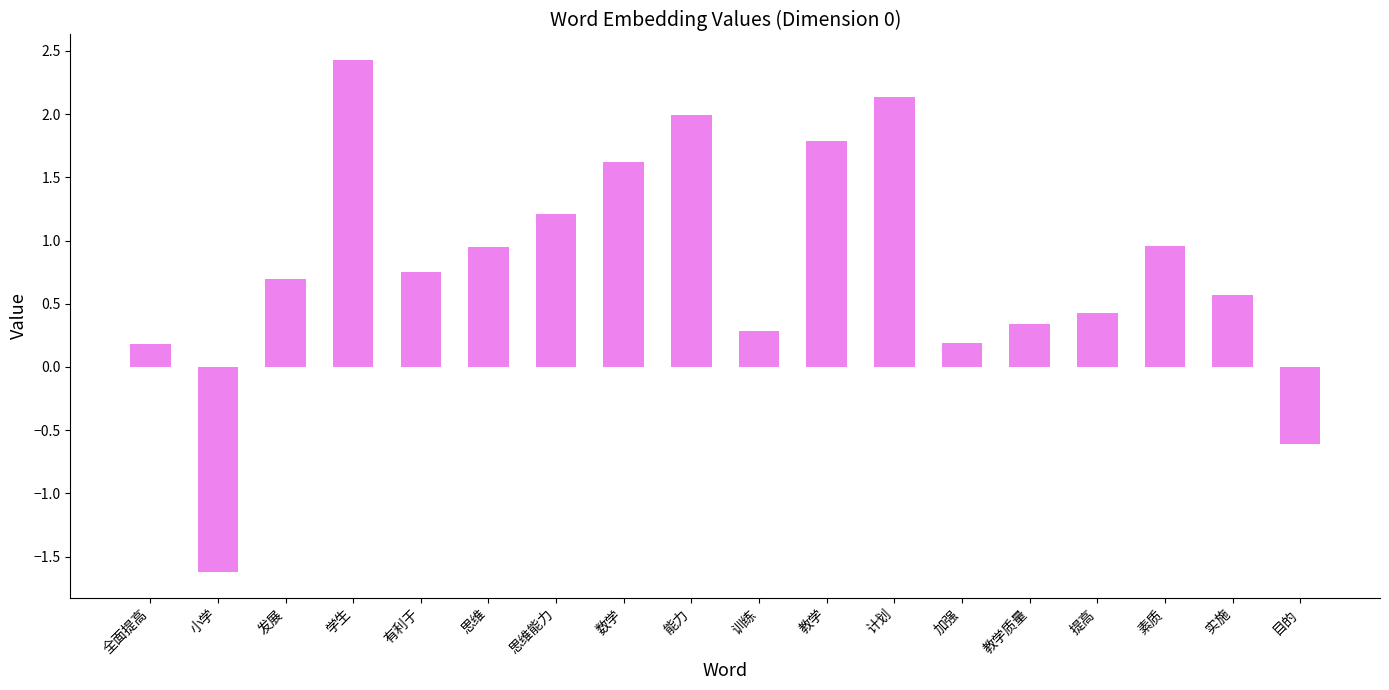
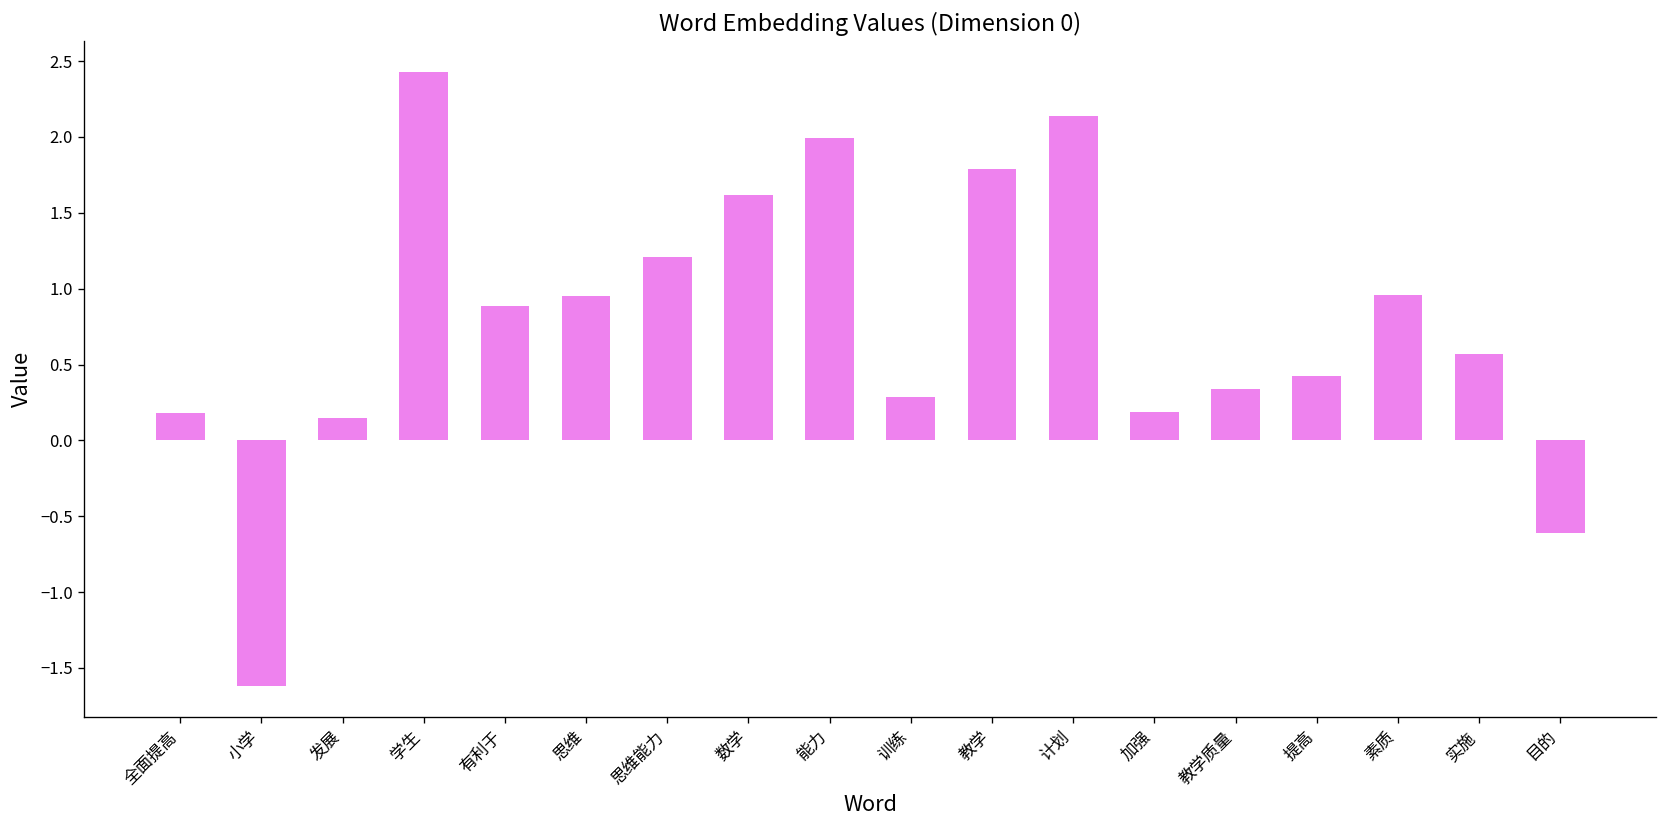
发展: 0.70 -> 0.15
有利于: 0.75 -> 0.89
